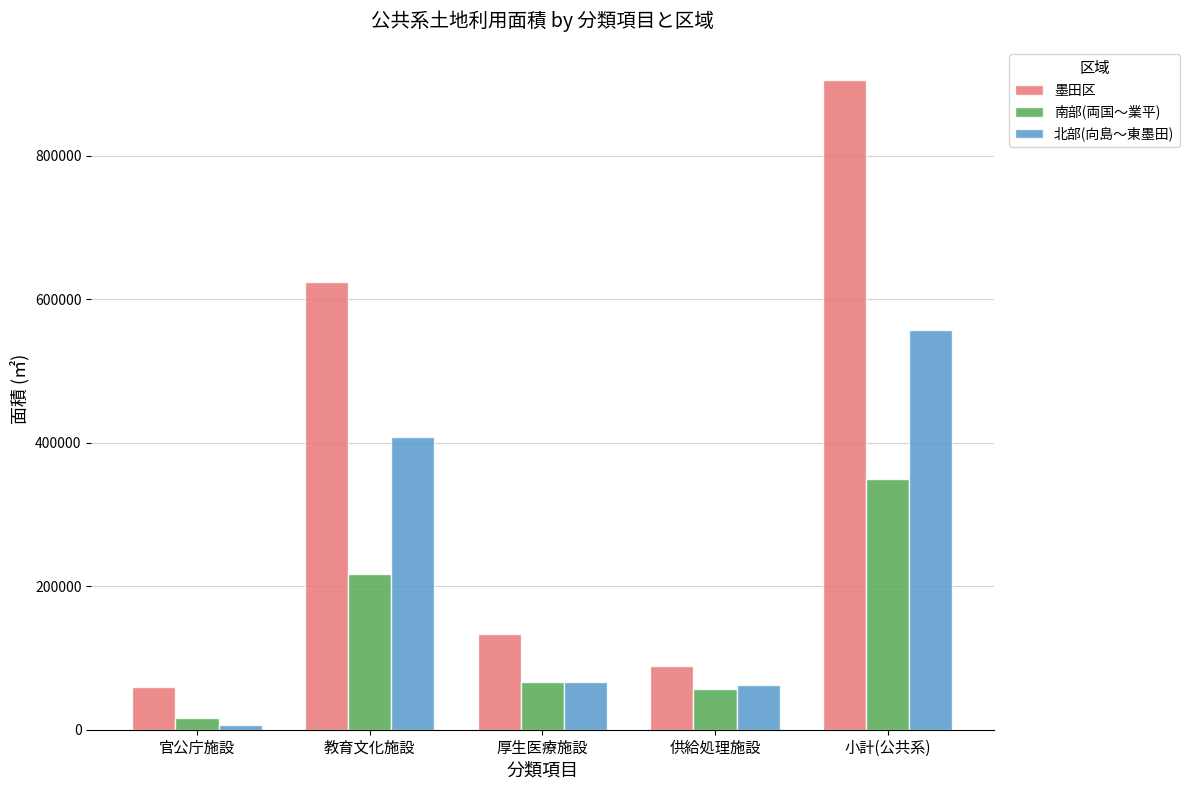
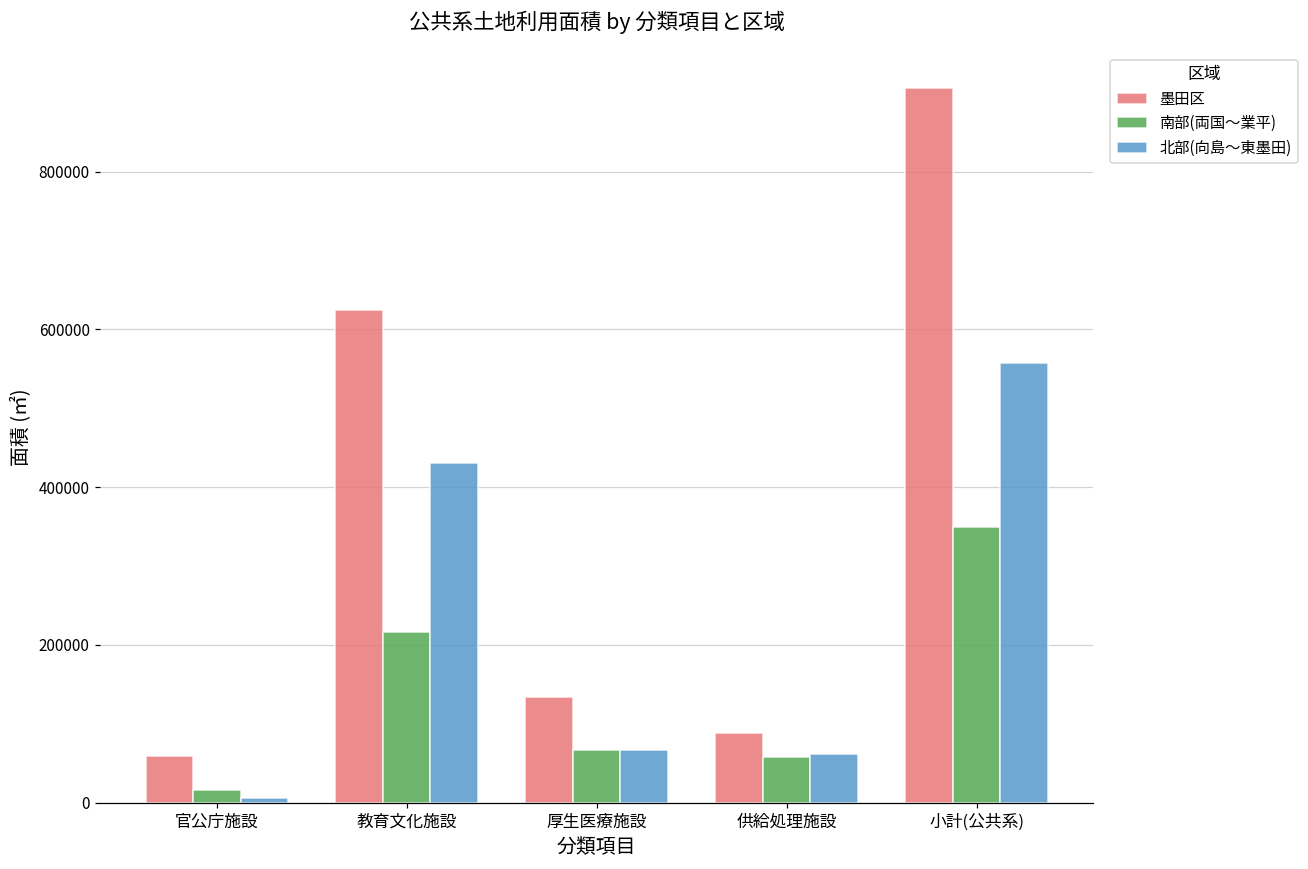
北部(向島～東墨田), 教育文化施設: 410000 -> 430000
